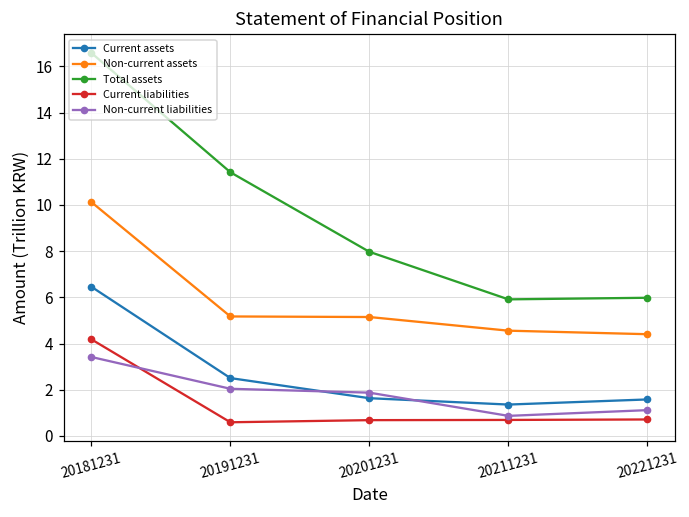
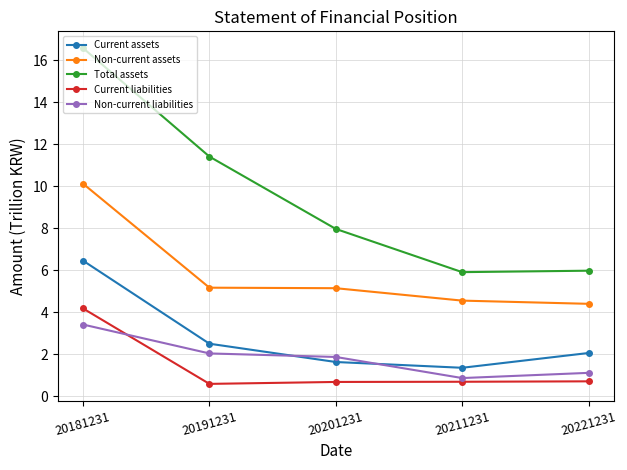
Current assets, 20221231: 1.6 -> 2.1
